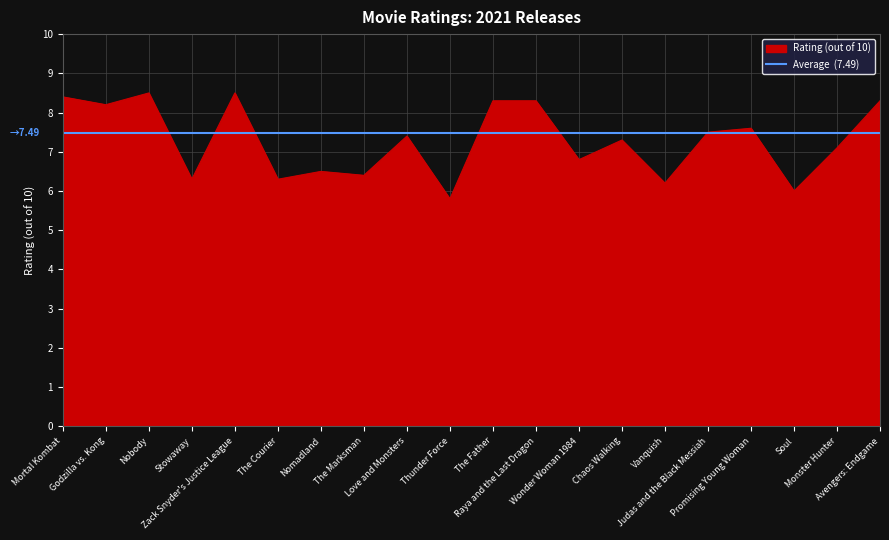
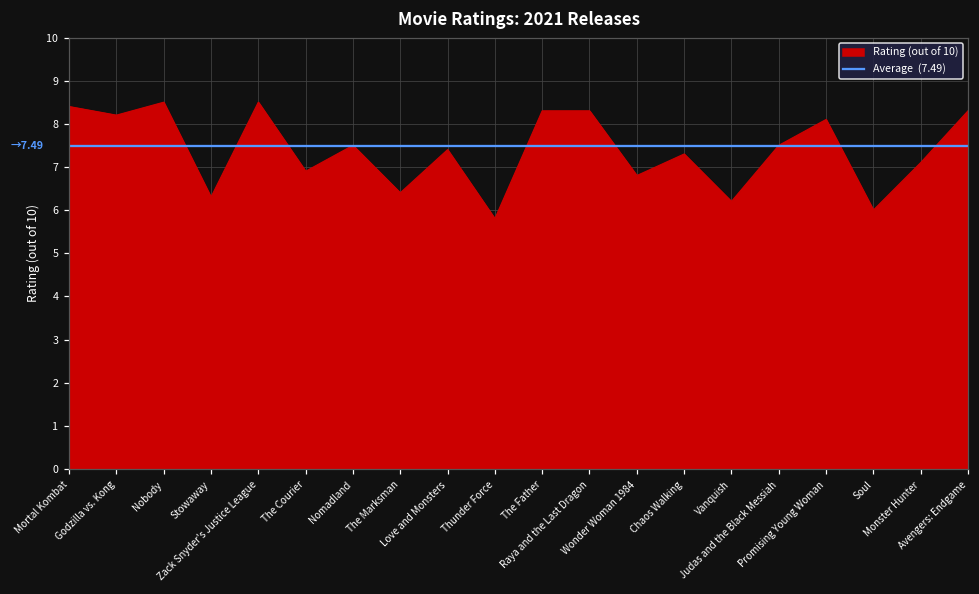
The Courier: 6.3 -> 6.9
Nomadland: 6.5 -> 7.5
Promising Young Woman: 7.6 -> 8.1
